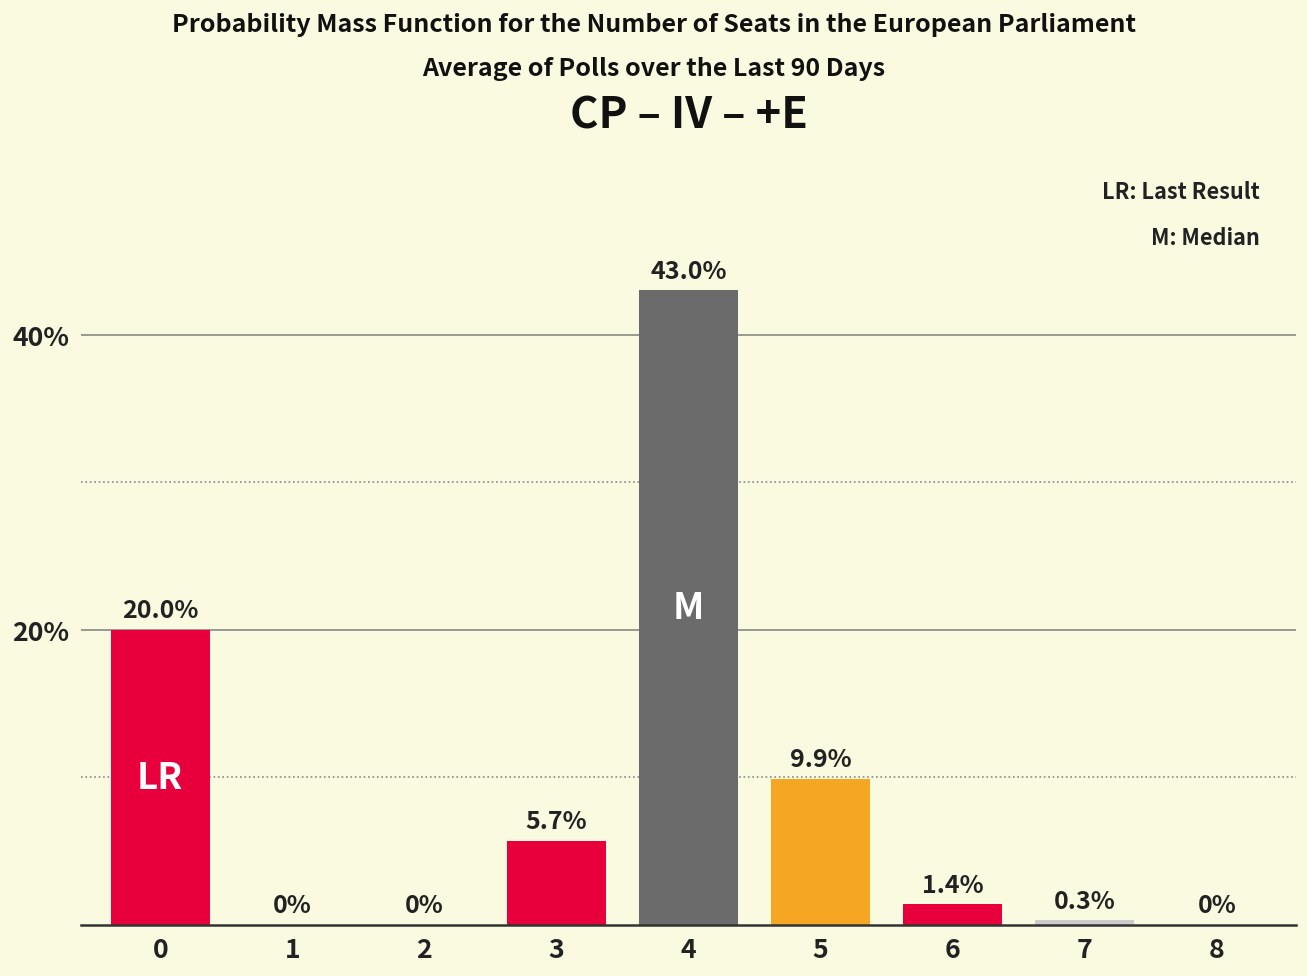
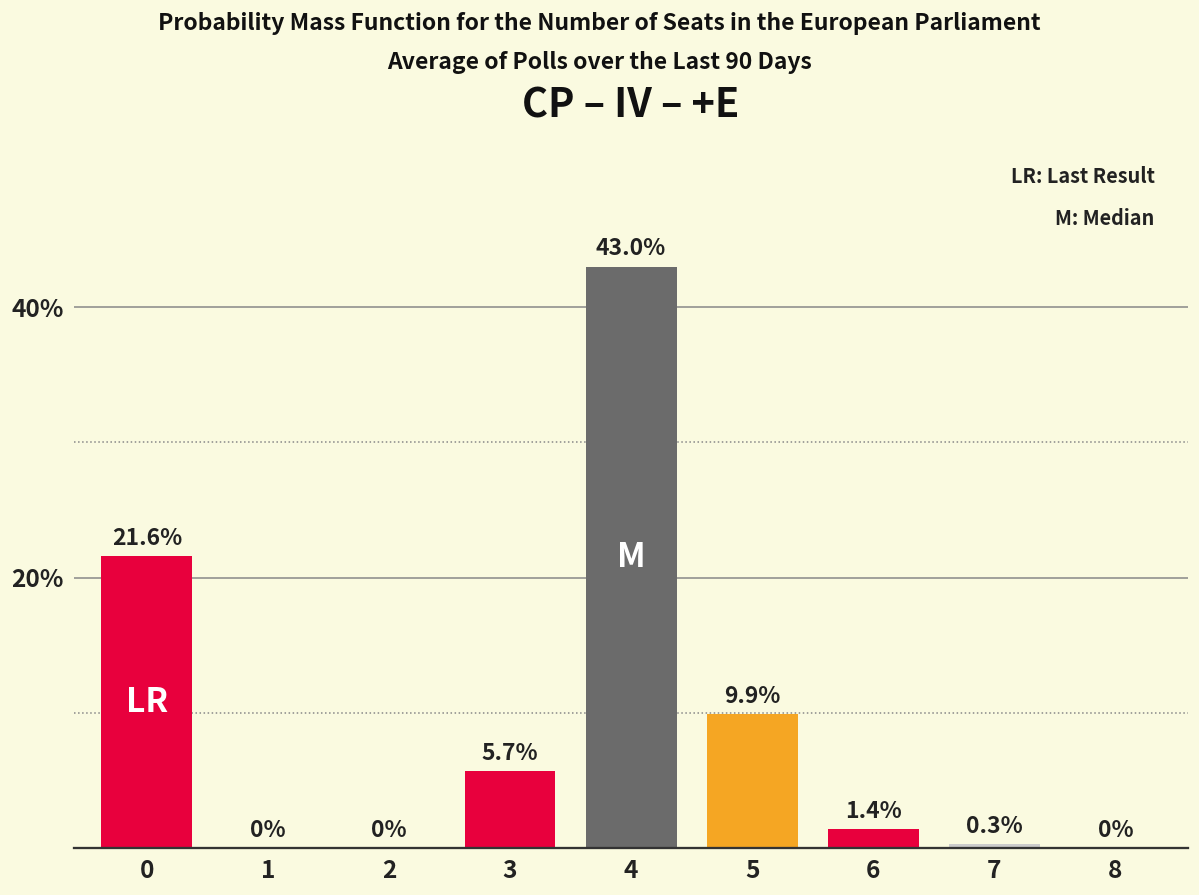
0: 20.0% -> 21.6%
